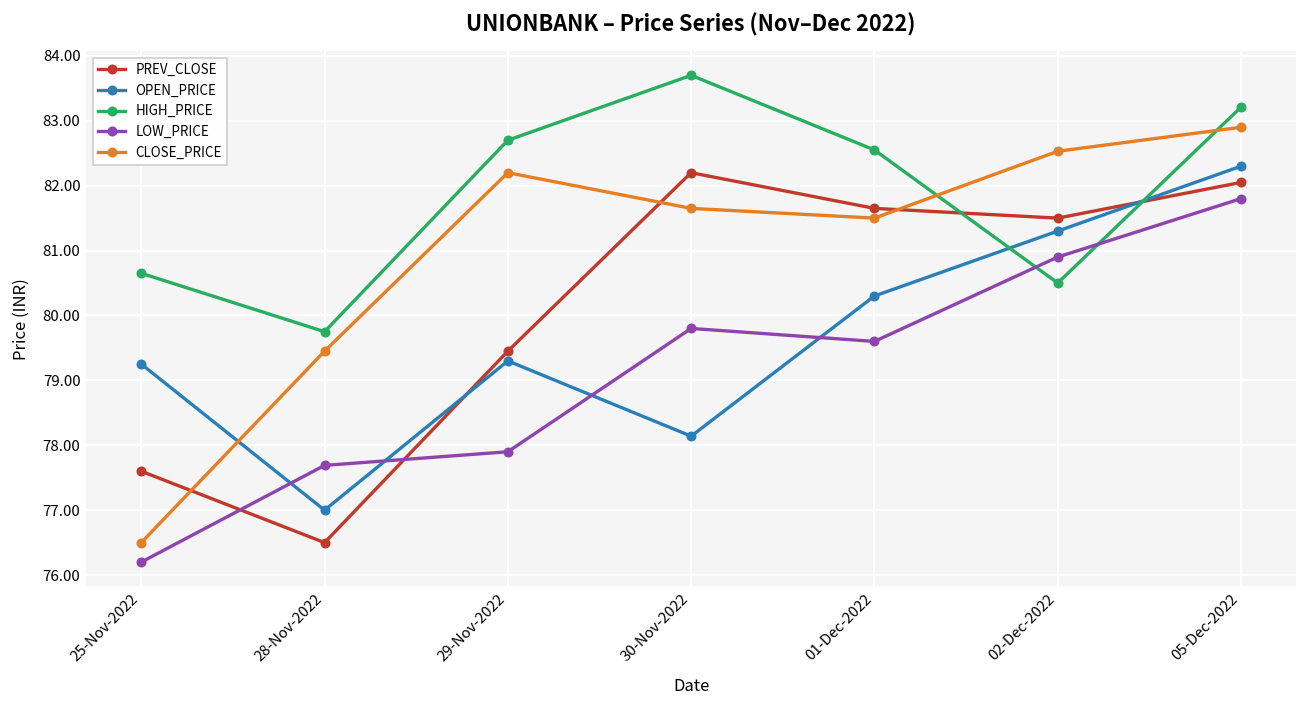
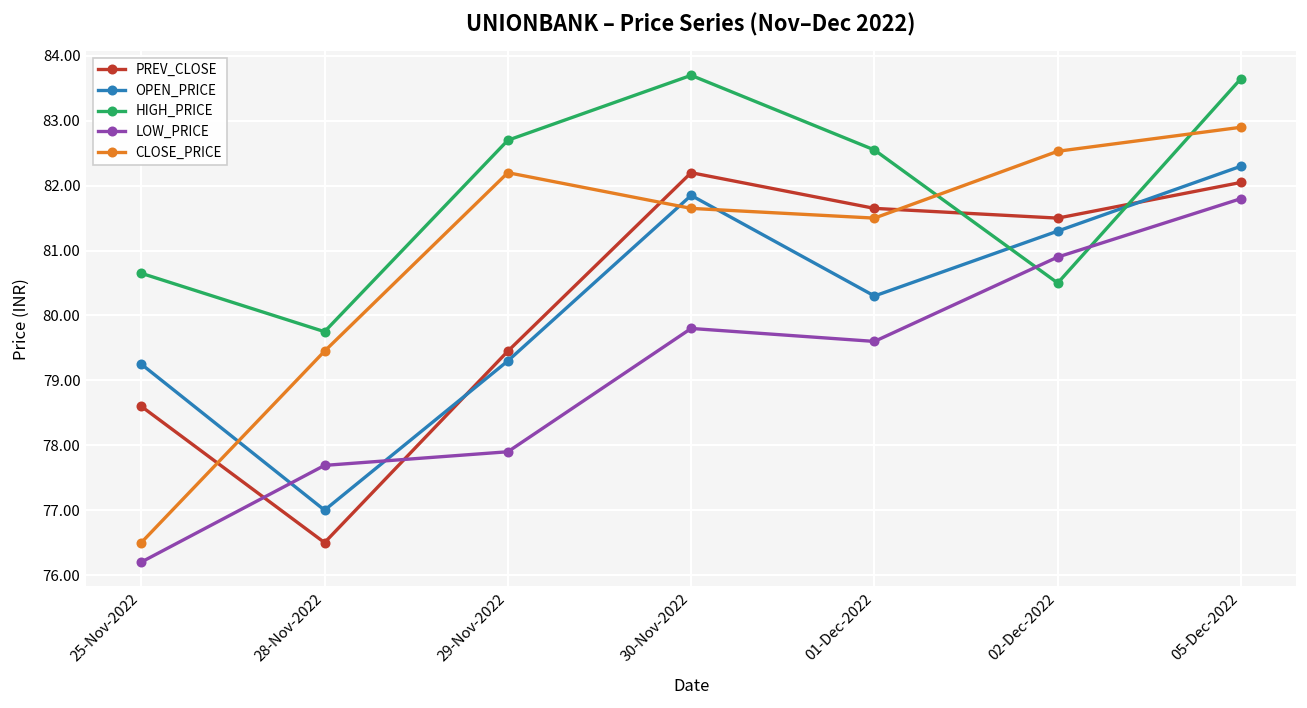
PREV_CLOSE, 25-Nov-2022: 77.6 -> 78.6
OPEN_PRICE, 30-Nov-2022: 78.1 -> 81.9
HIGH_PRICE, 05-Dec-2022: 83.2 -> 83.7
